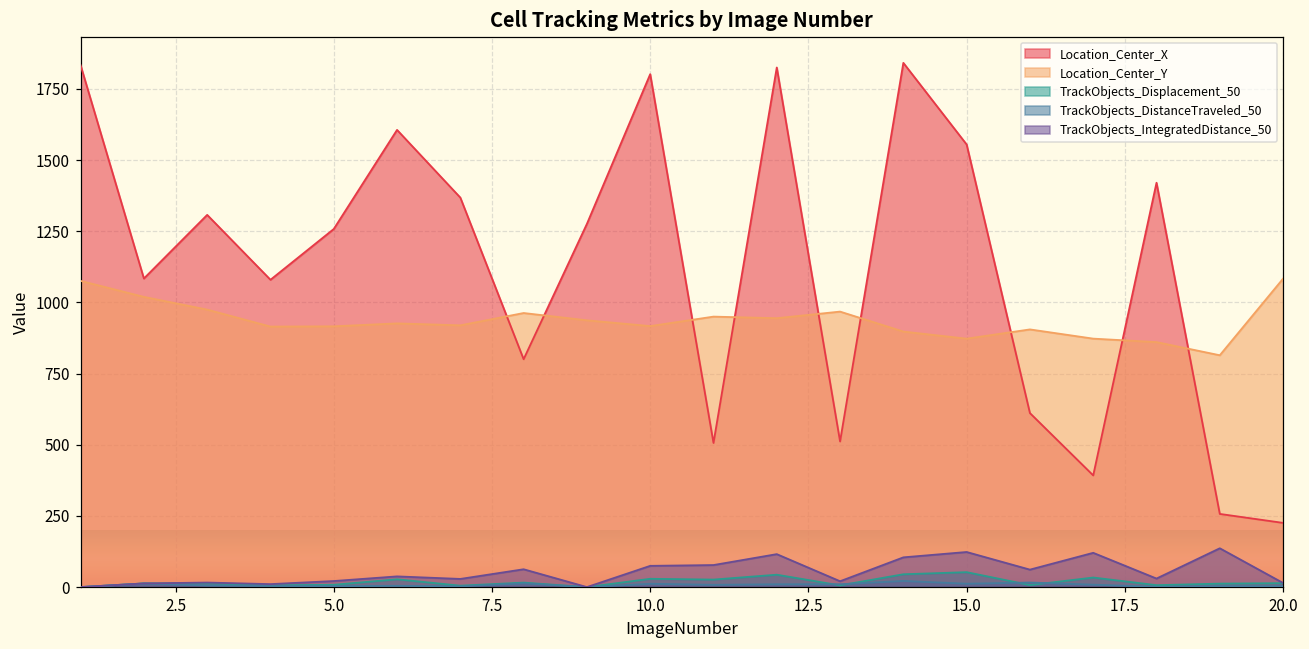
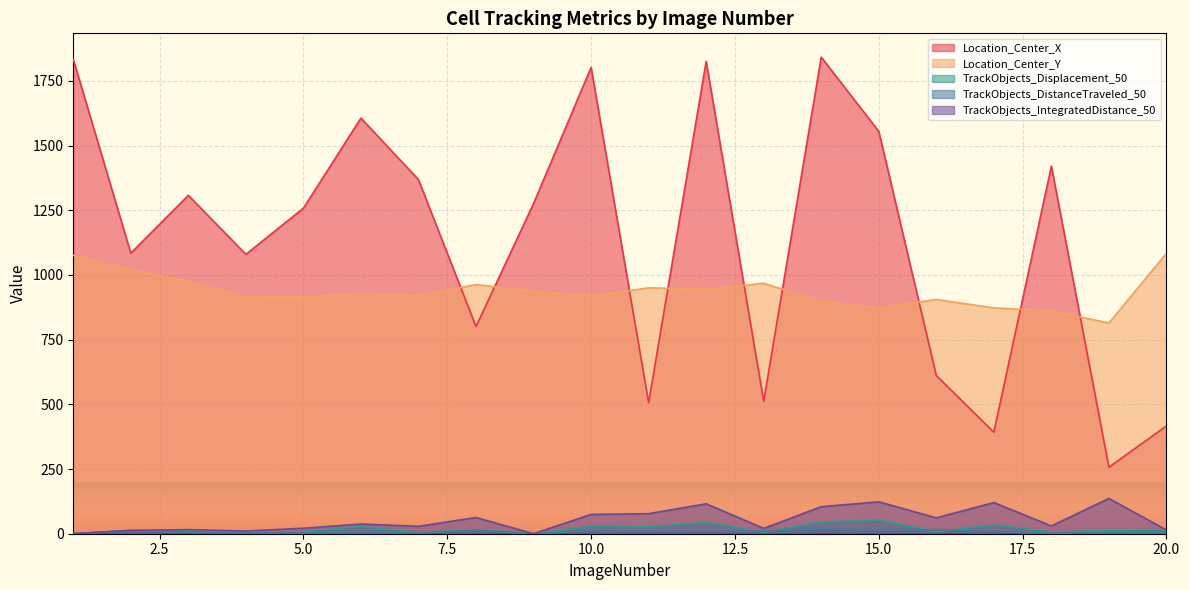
Location_Center_X, 20.0: 230 -> 420
